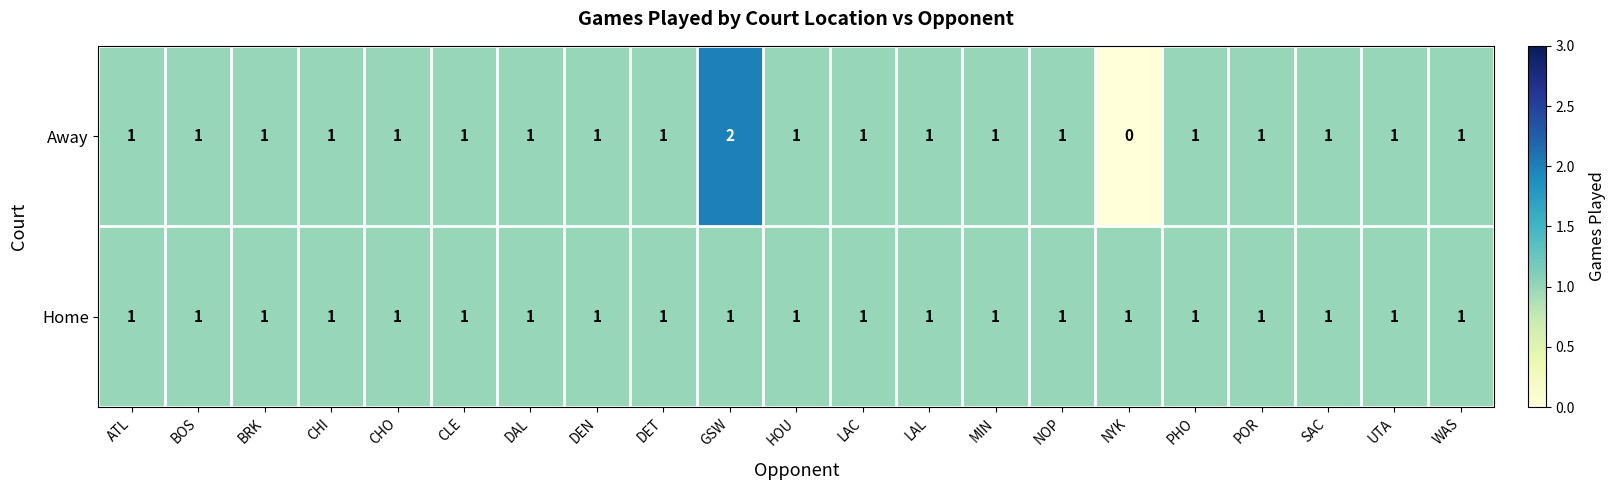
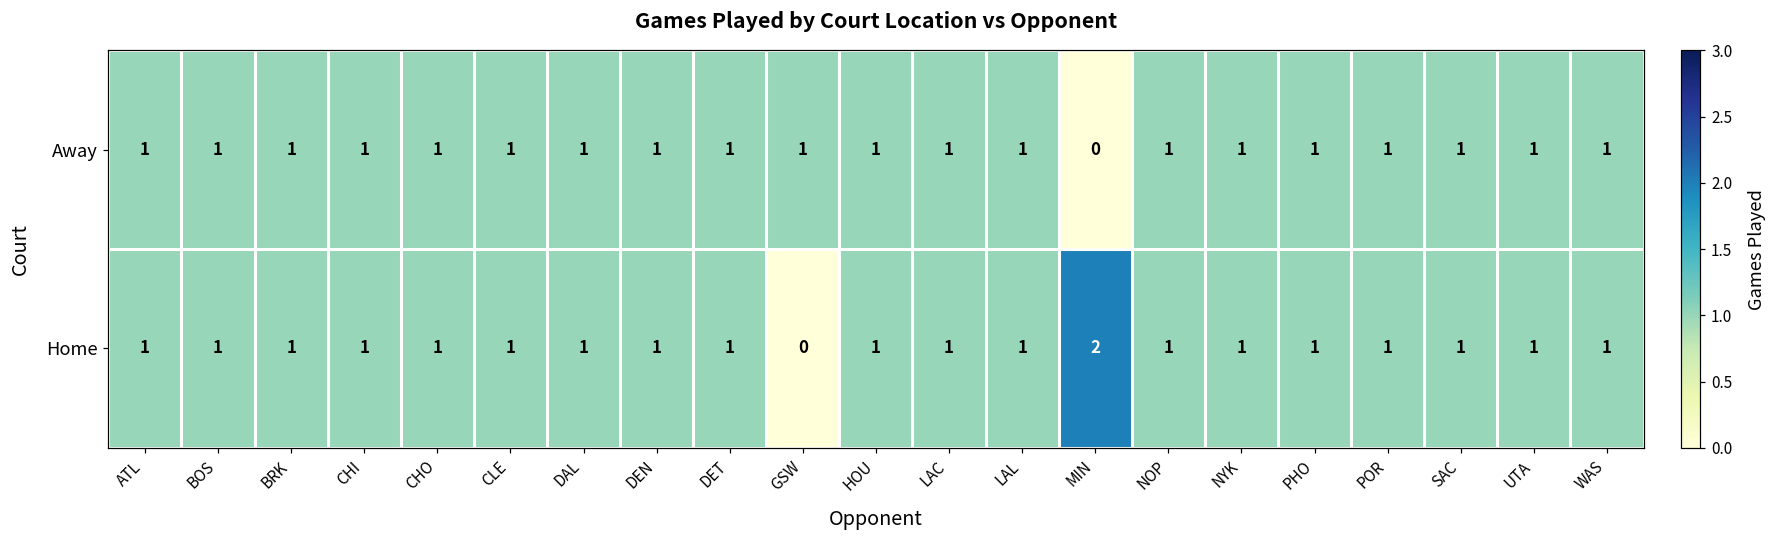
Away, GSW: 2 -> 1
Away, MIN: 1 -> 0
Away, NYK: 0 -> 1
Home, GSW: 1 -> 0
Home, MIN: 1 -> 2
